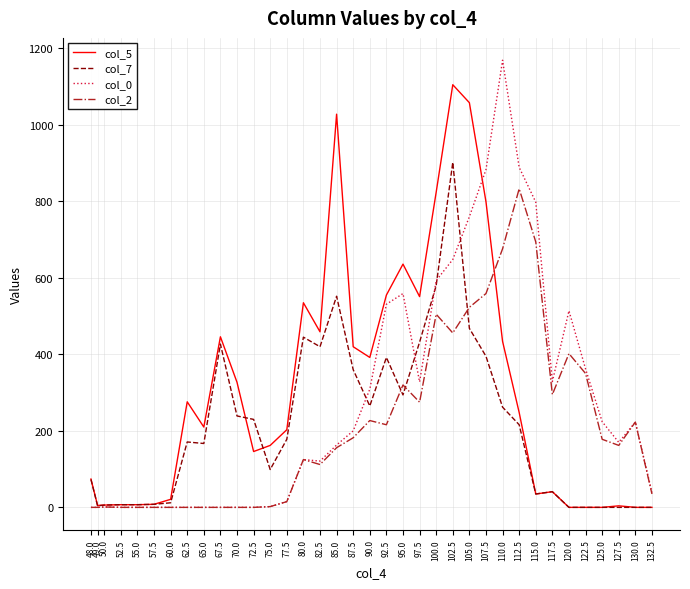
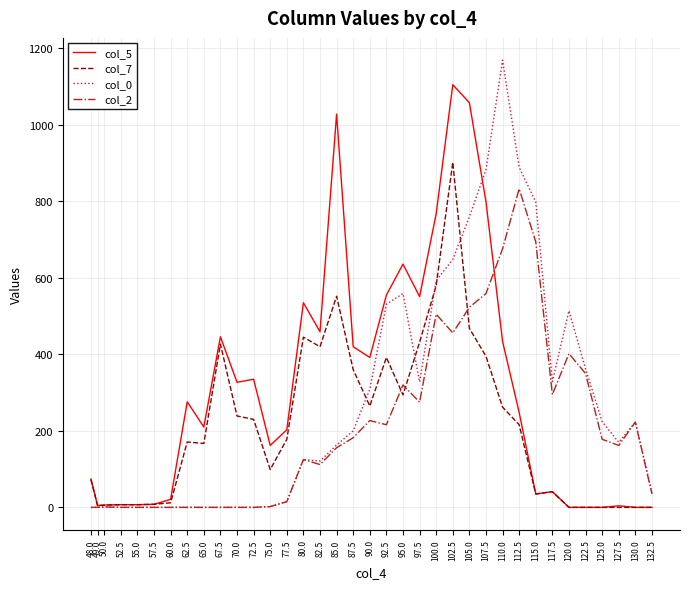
col_5, 72.5: 150 -> 340
col_5, 100.0: 820 -> 770
